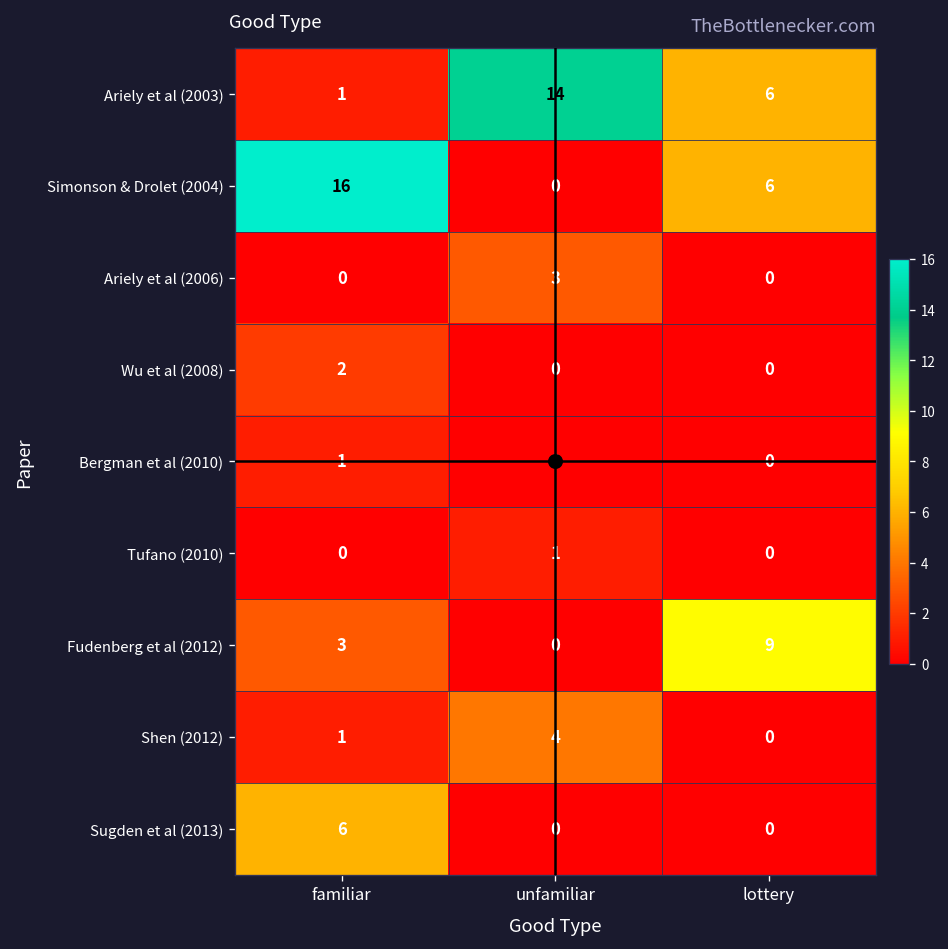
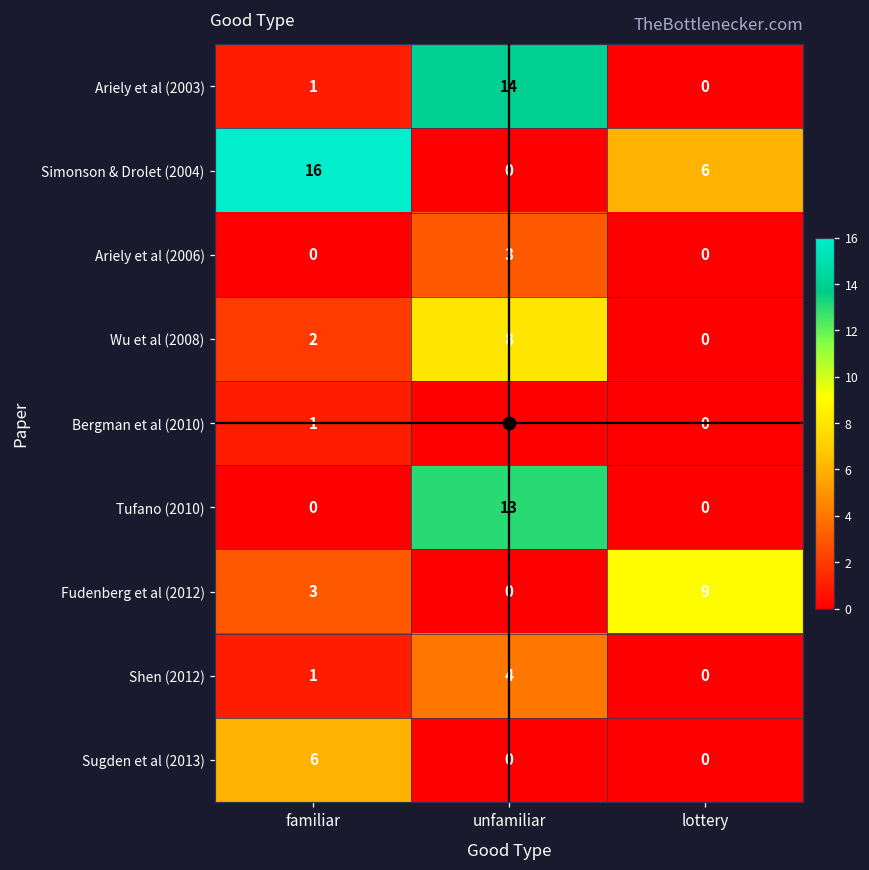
Ariely et al (2003), lottery: 6 -> 0
Wu et al (2008), unfamiliar: 0 -> 8
Tufano (2010), unfamiliar: 1 -> 13
